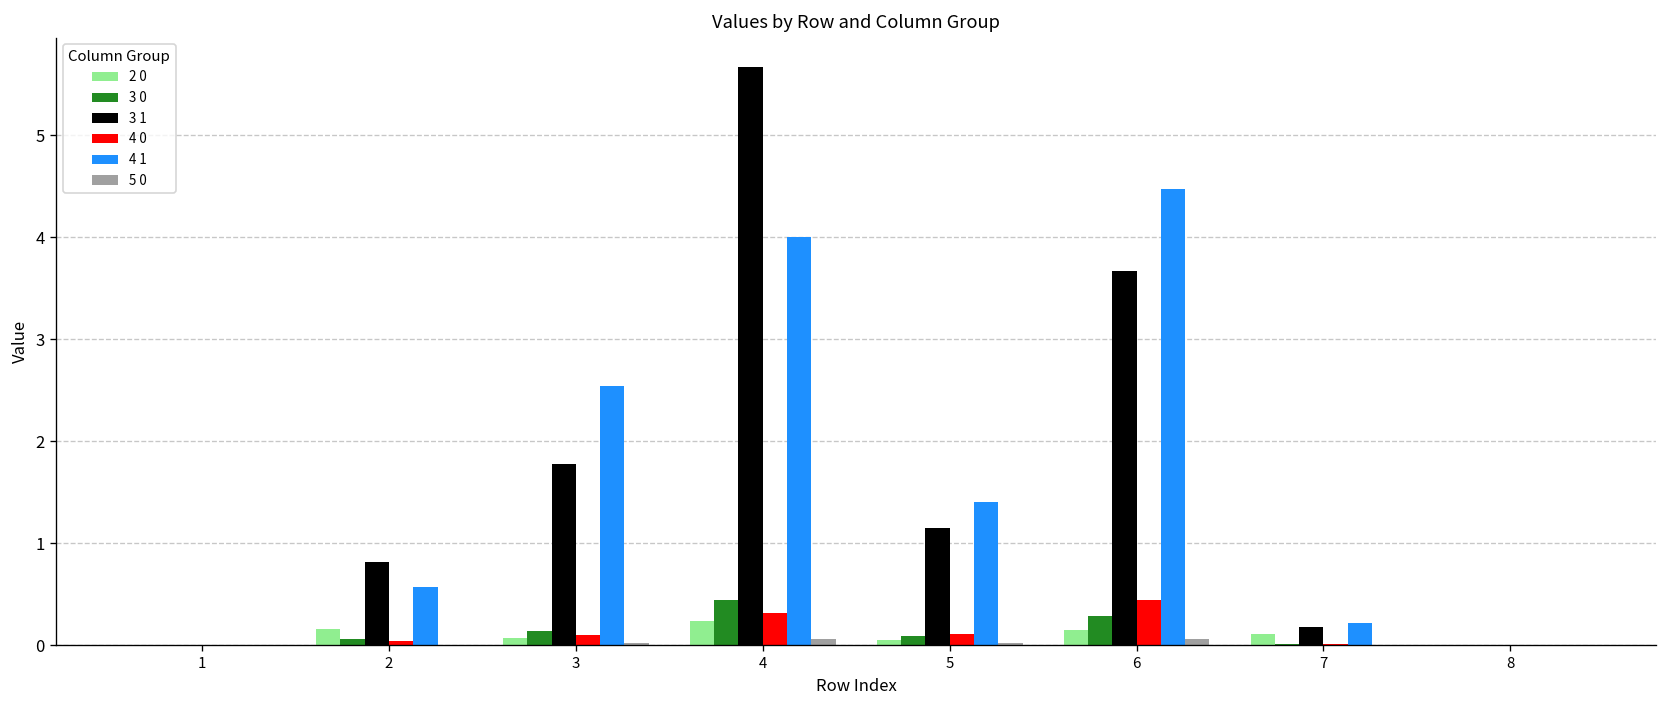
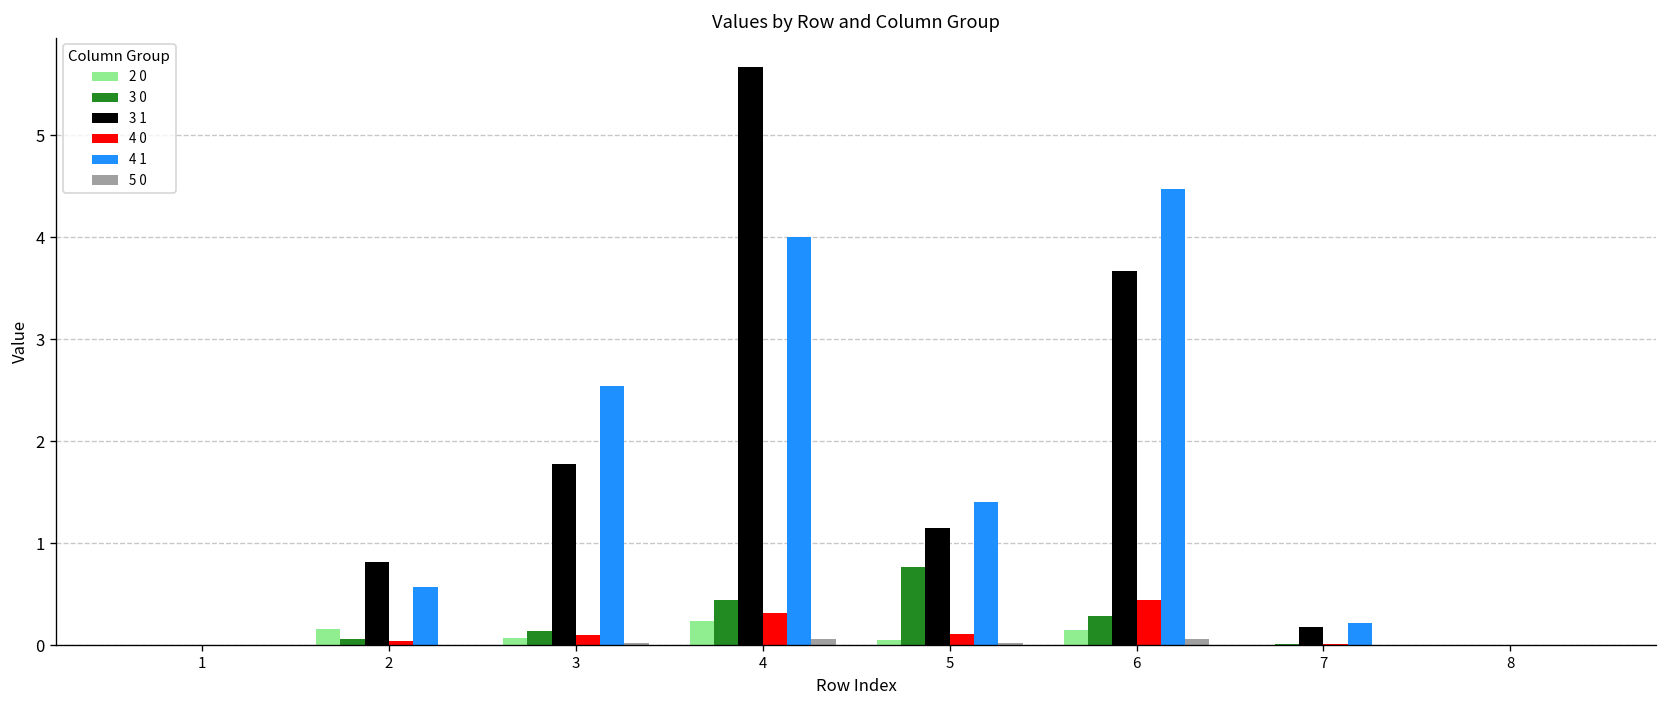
3 0, 5: 0.1 -> 0.8
2 0, 7: 0.1 -> 0.0
